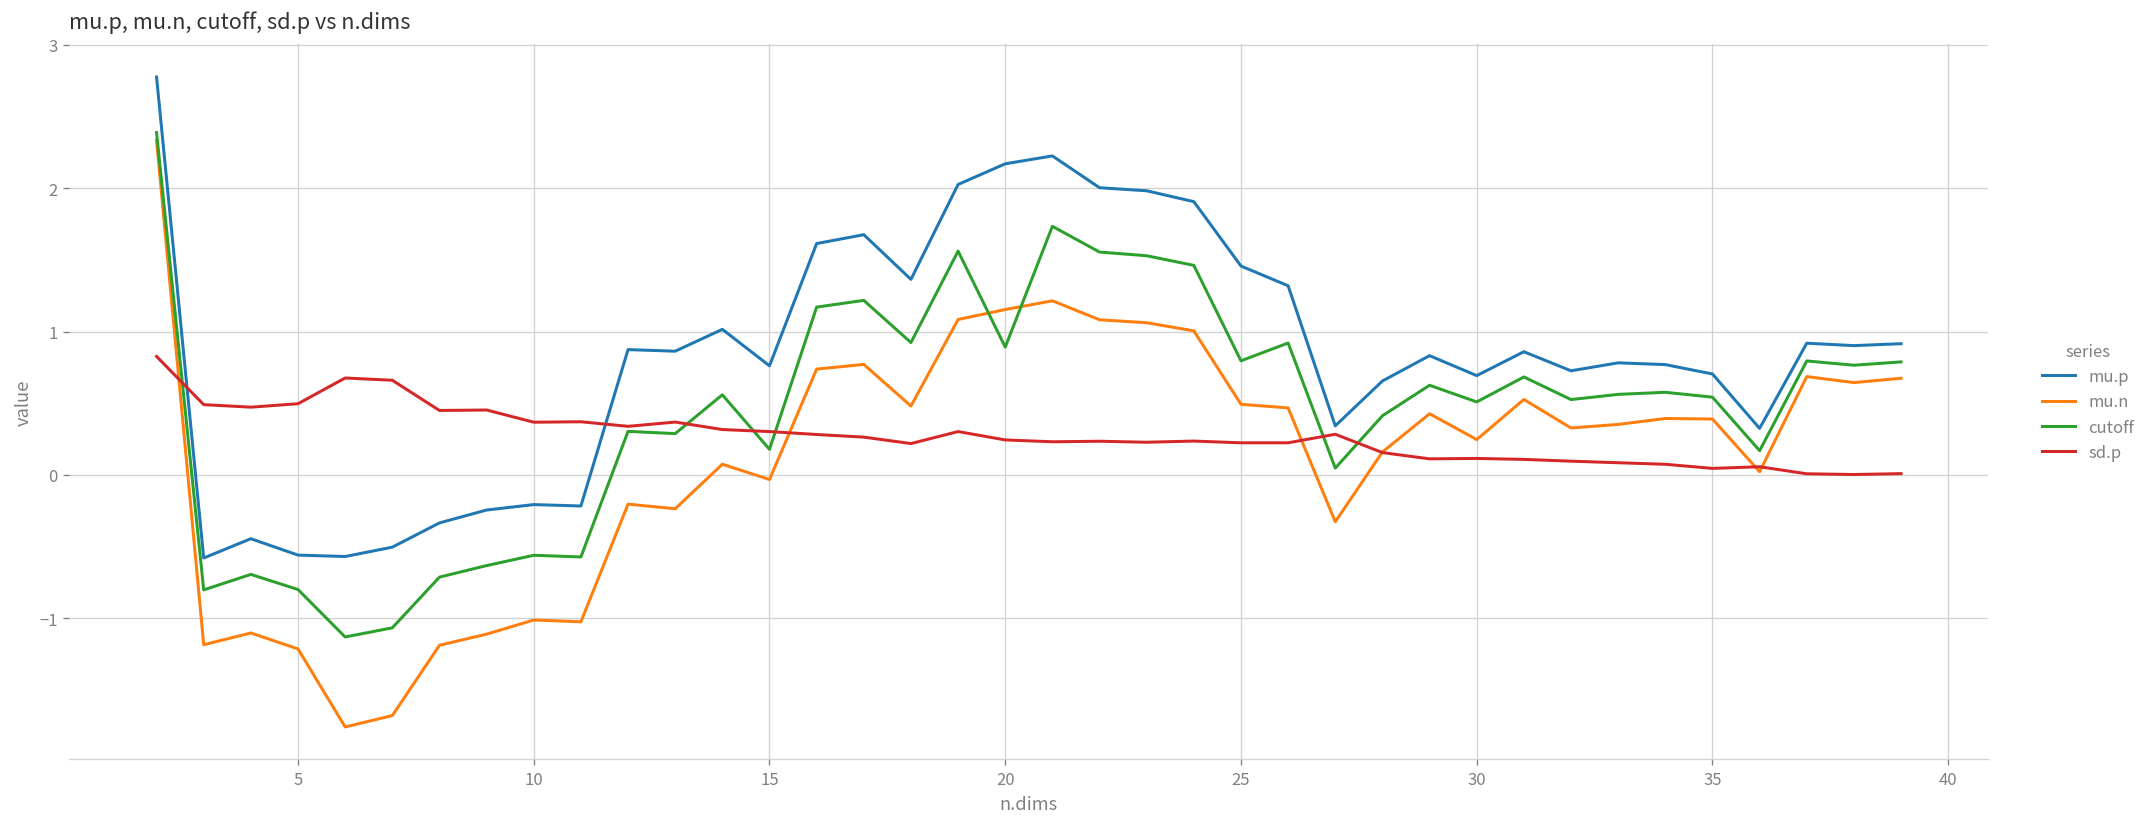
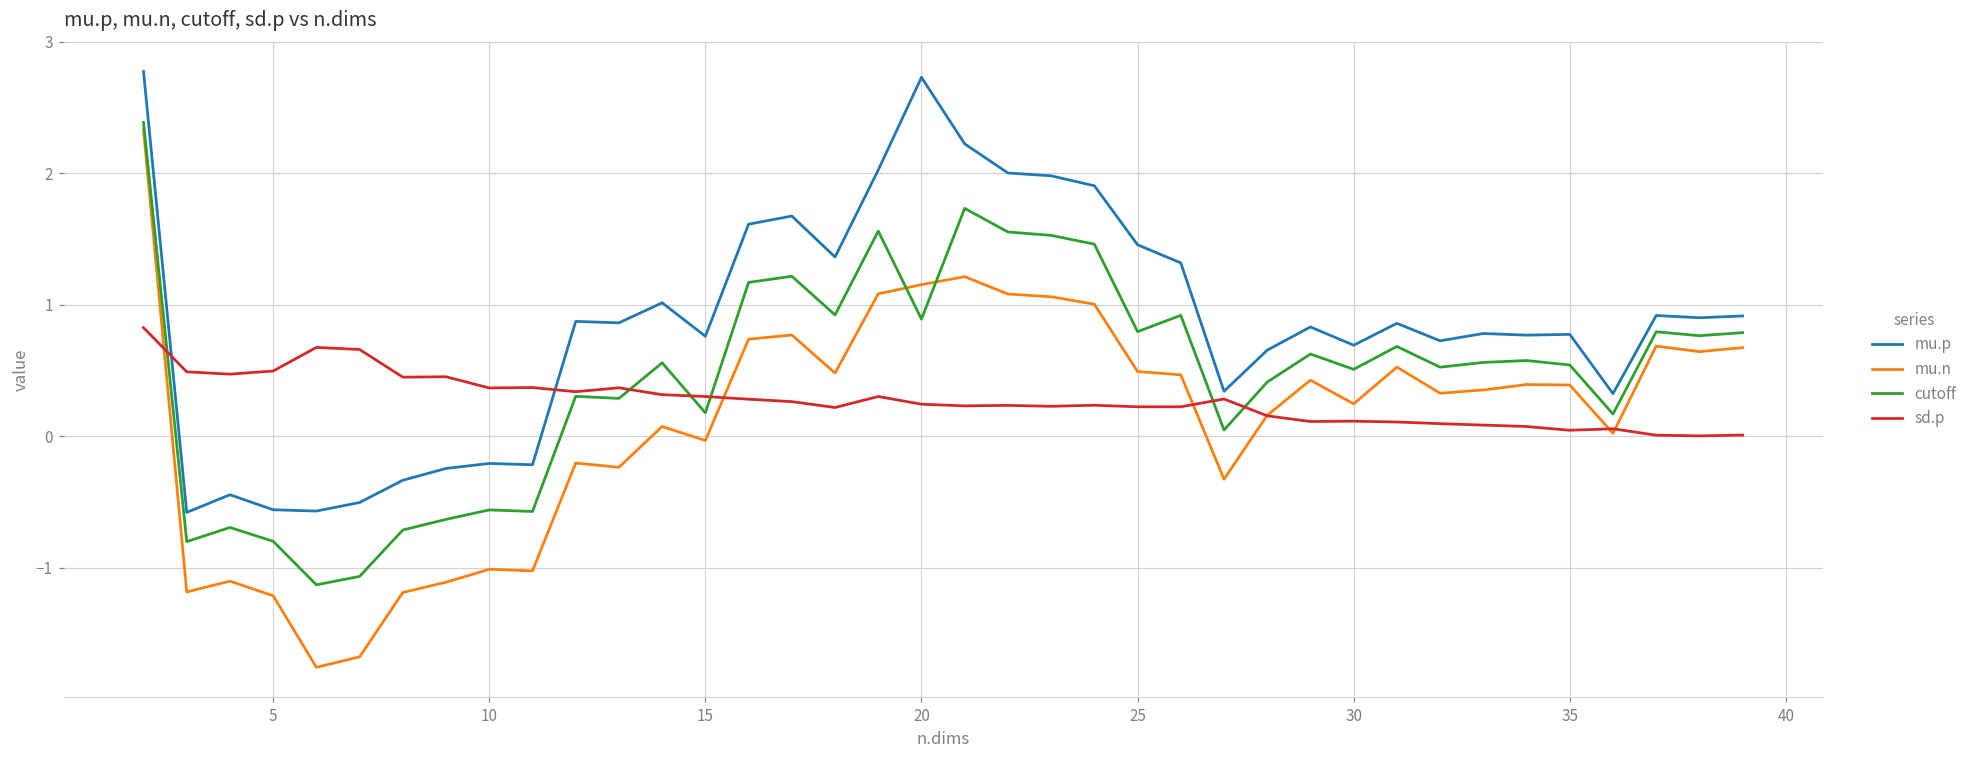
mu.p, 20: 2.17 -> 2.73
mu.p, 35: 0.70 -> 0.77
